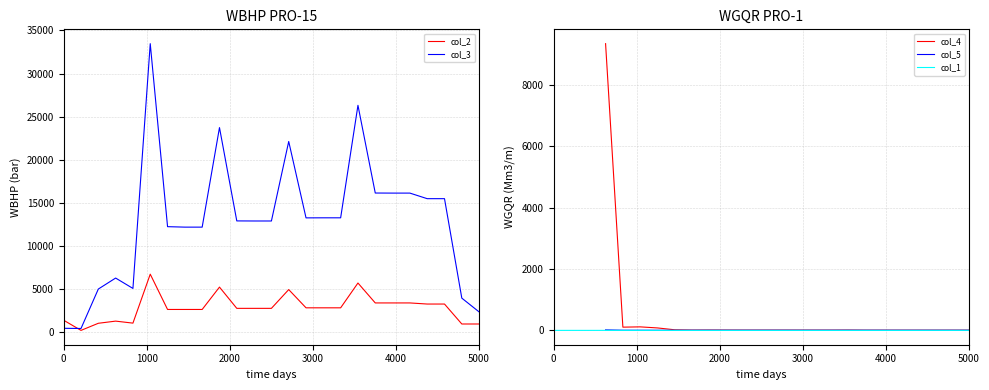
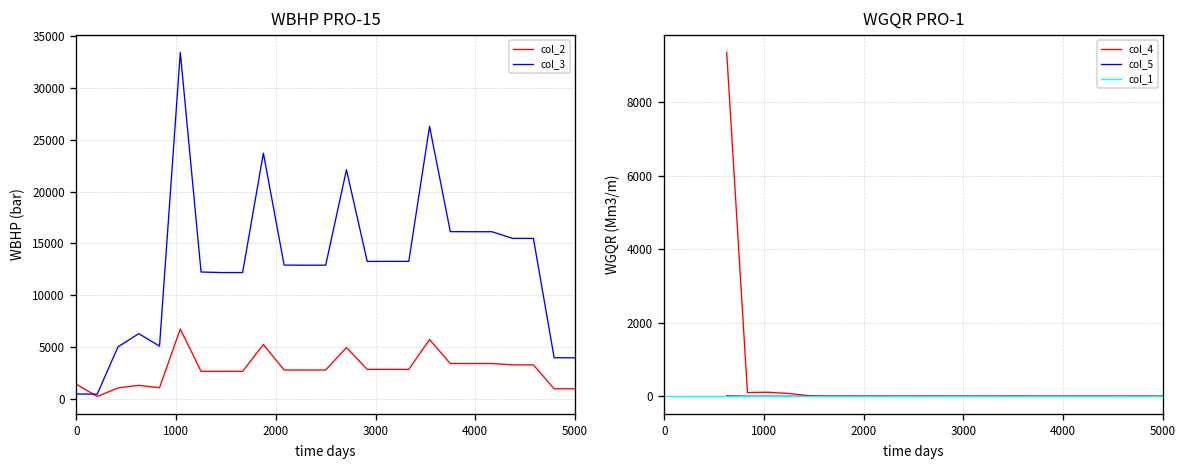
WBHP PRO-15, col_3, 5000: 2000 -> 4000
